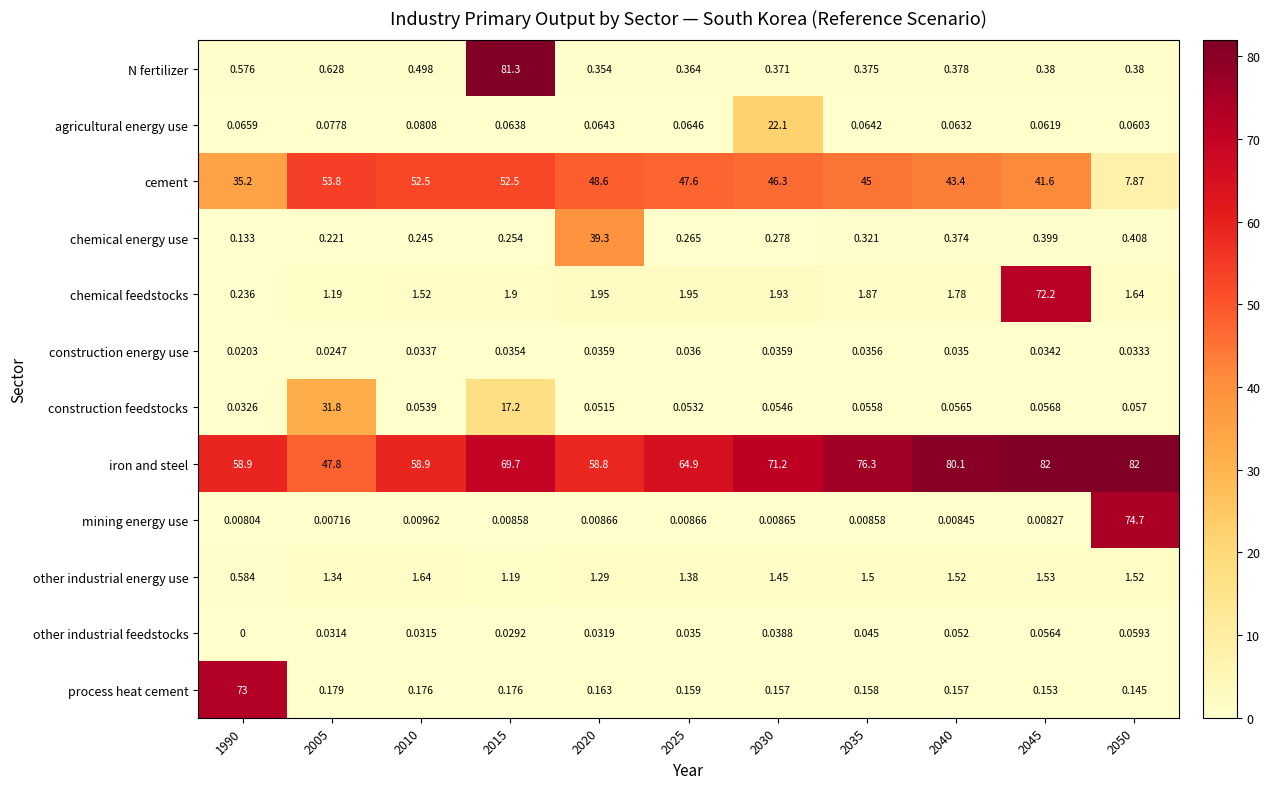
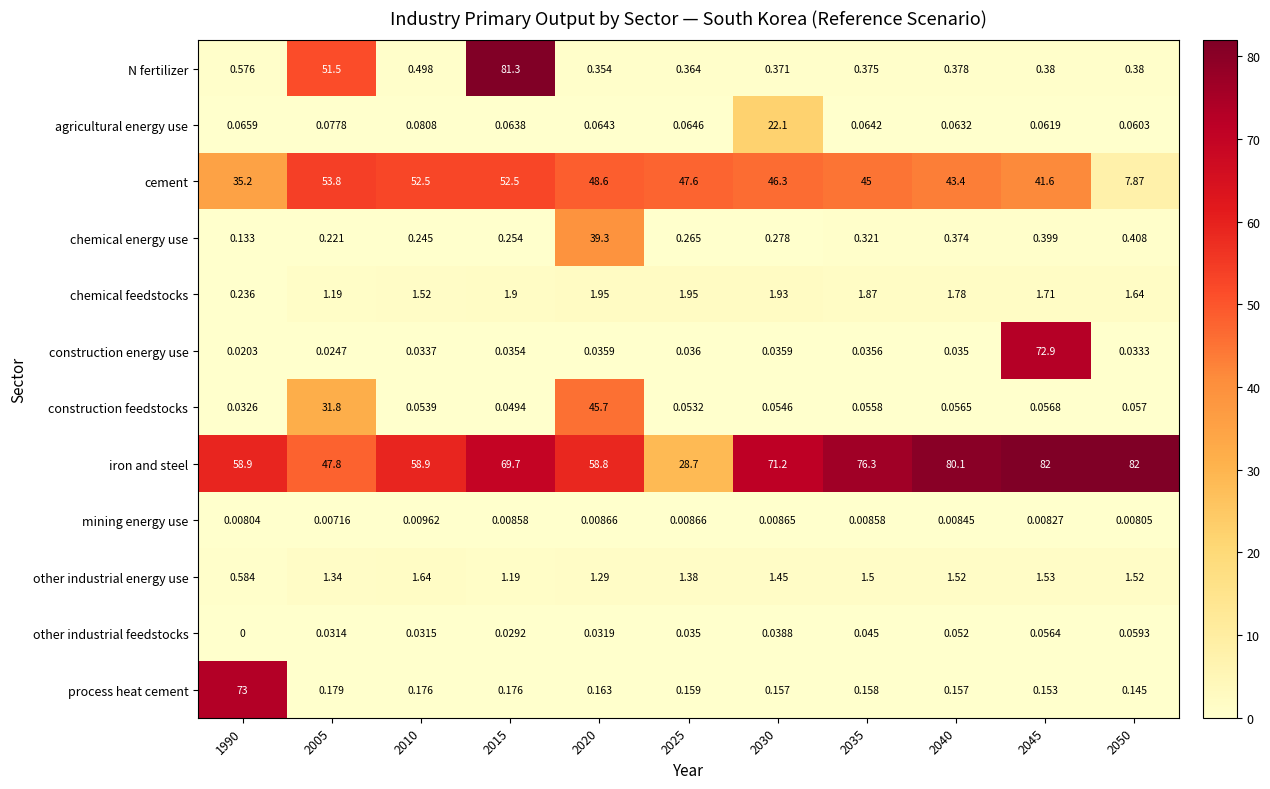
N fertilizer, 2005: 0.628 -> 51.5
chemical feedstocks, 2045: 72.2 -> 1.71
construction energy use, 2045: 0.0342 -> 72.9
construction feedstocks, 2015: 17.2 -> 0.0494
construction feedstocks, 2020: 0.0515 -> 45.7
iron and steel, 2025: 64.9 -> 28.7
mining energy use, 2050: 74.7 -> 0.00805
